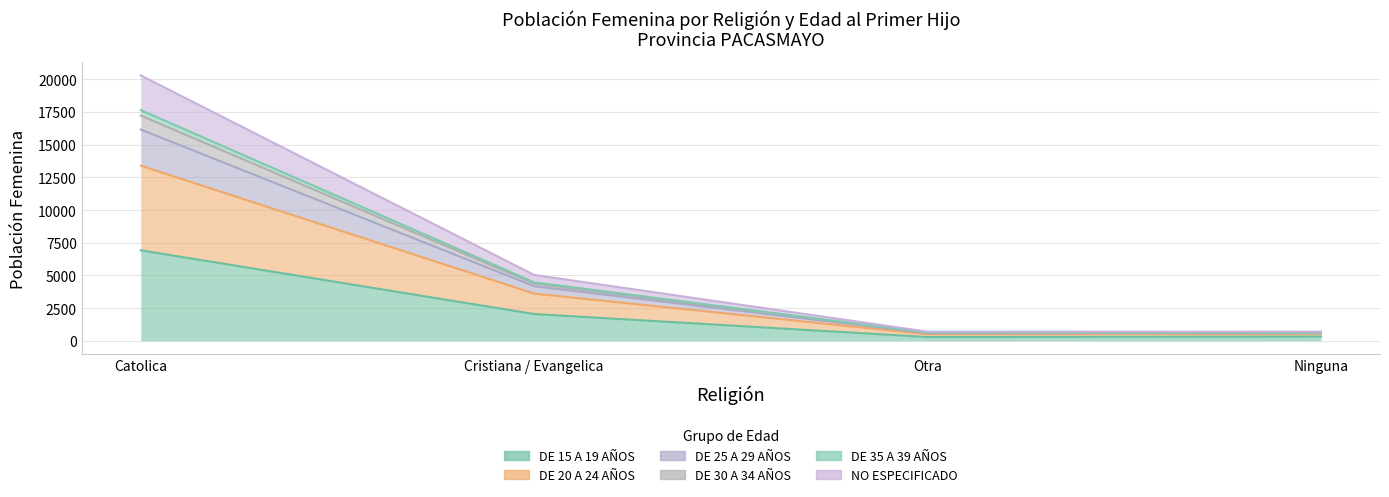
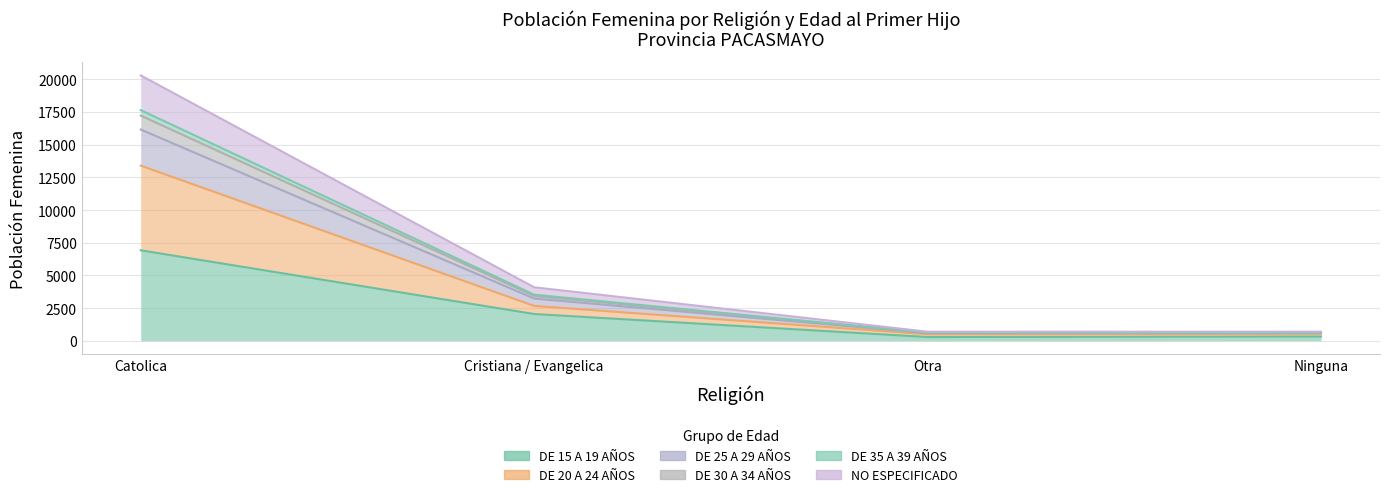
DE 20 A 24 AÑOS, Cristiana / Evangelica: 1600 -> 600
